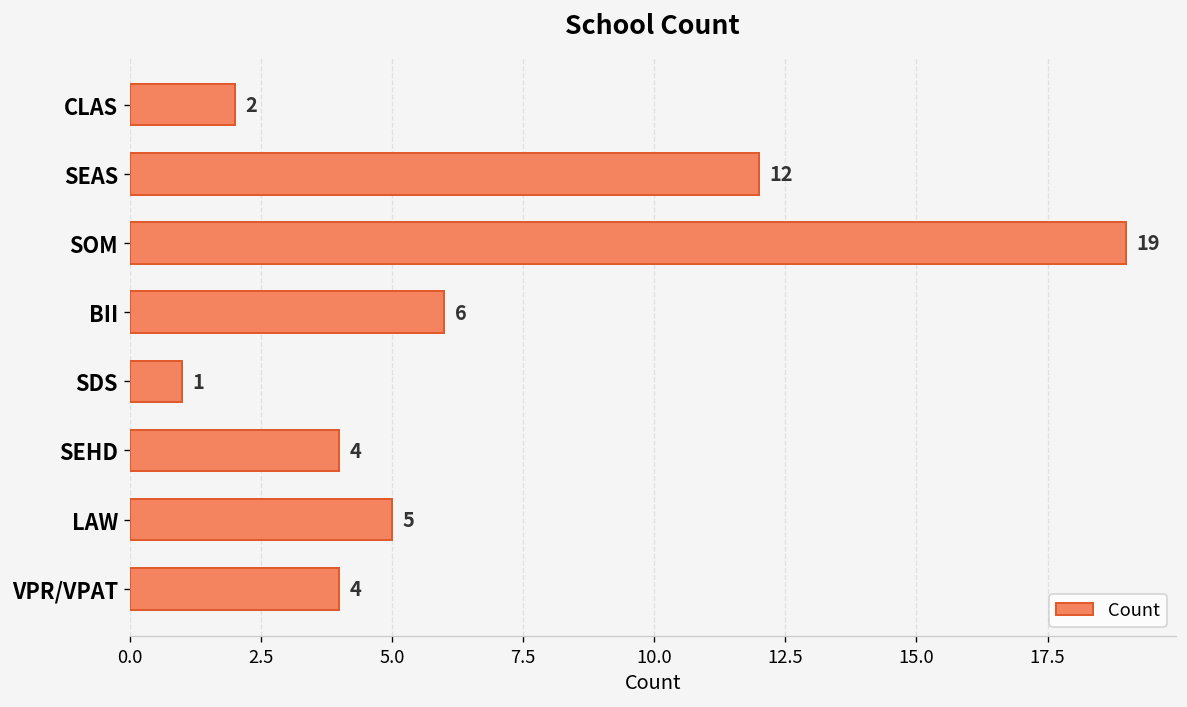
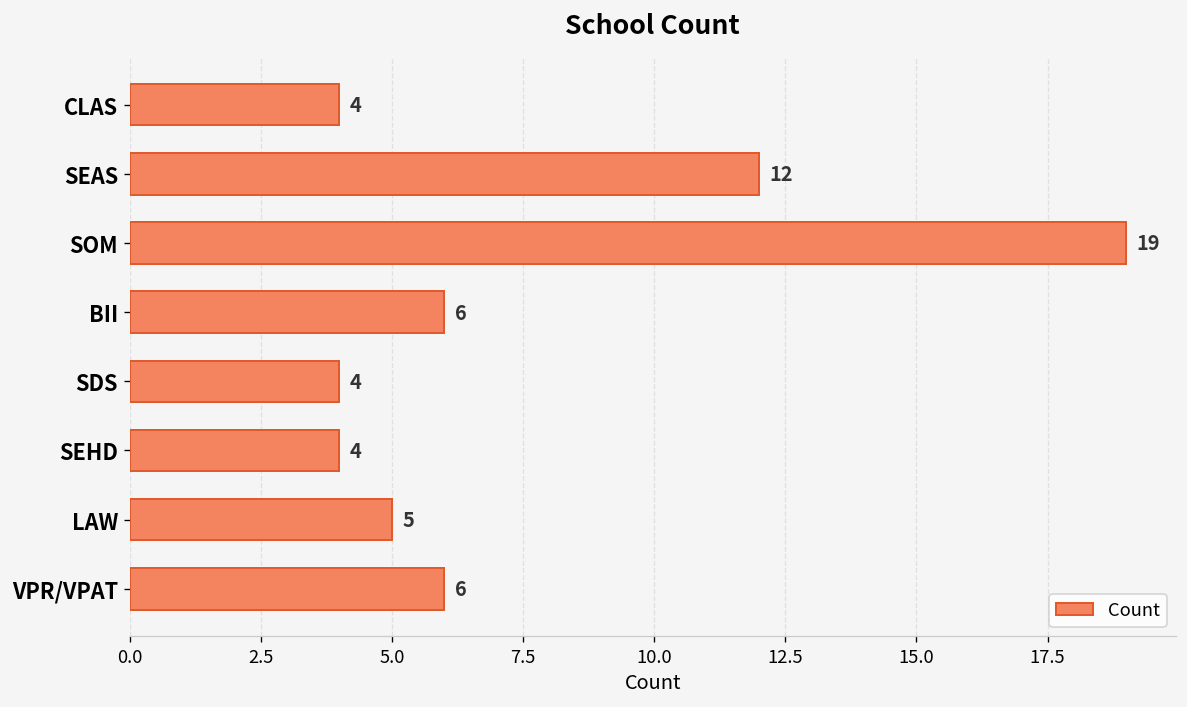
CLAS: 2 -> 4
SDS: 1 -> 4
VPR/VPAT: 4 -> 6
